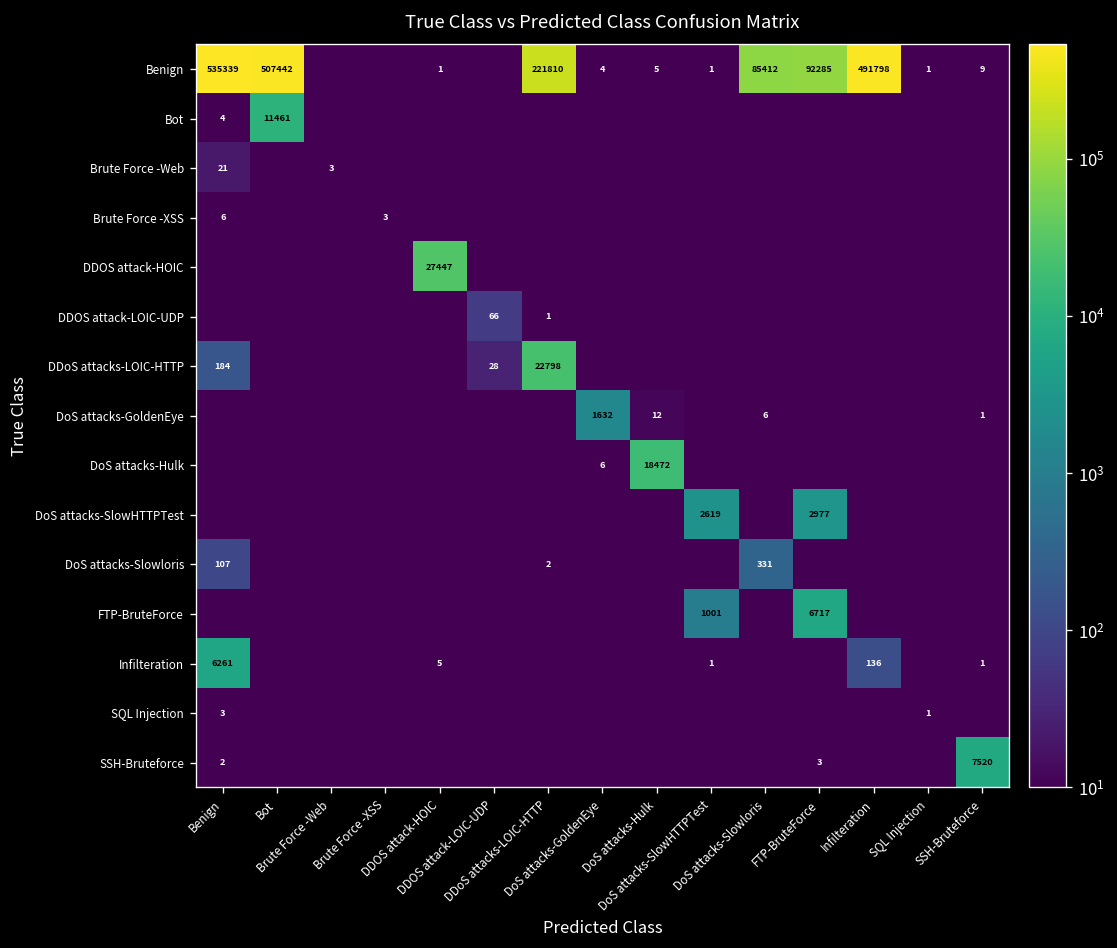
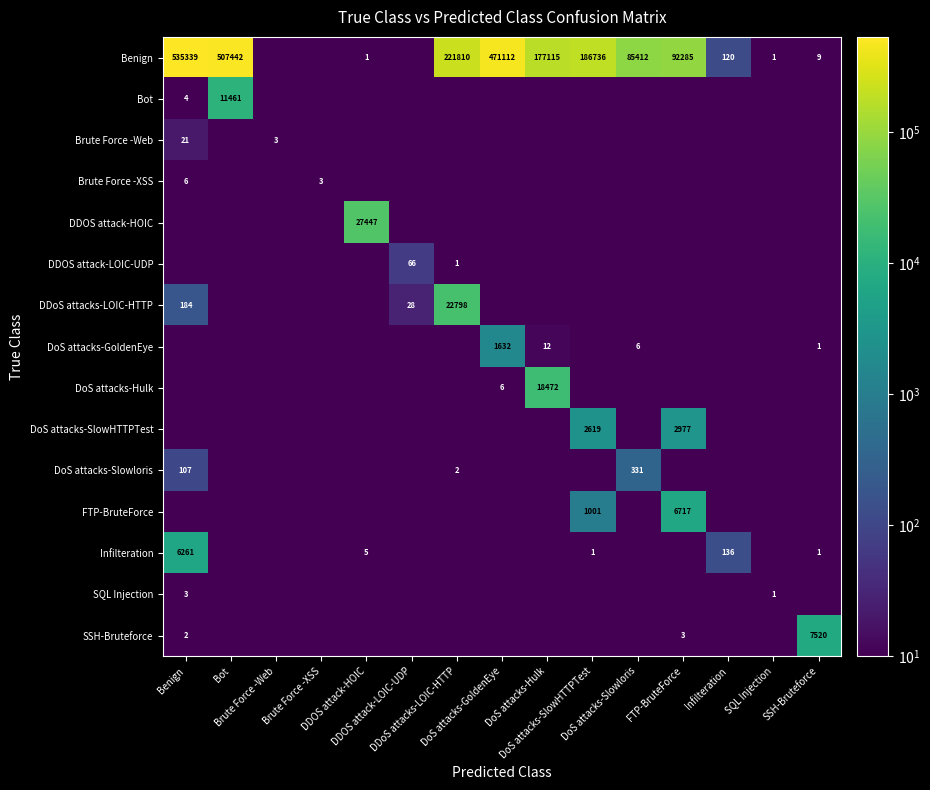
Benign, DoS attacks-GoldenEye: 4 -> 471112
Benign, DoS attacks-Hulk: 5 -> 177115
Benign, DoS attacks-SlowHTTPTest: 1 -> 186736
Benign, Infilteration: 491798 -> 120
